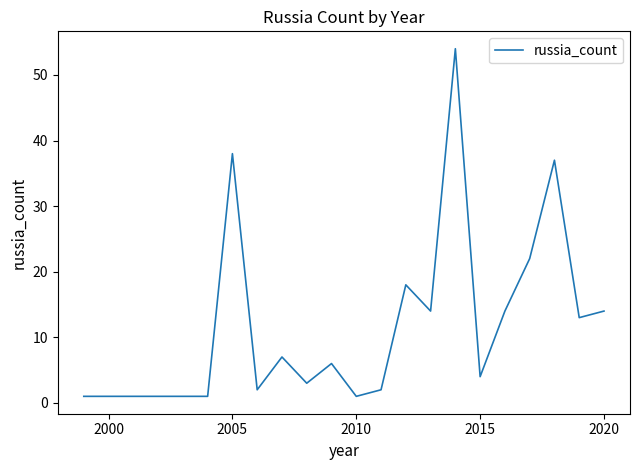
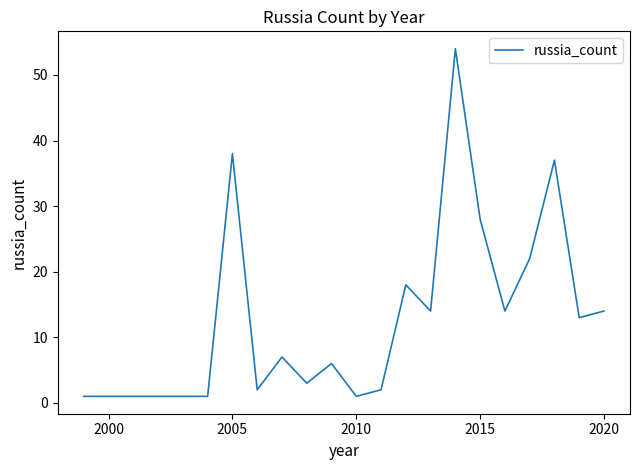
2015: 4 -> 28
